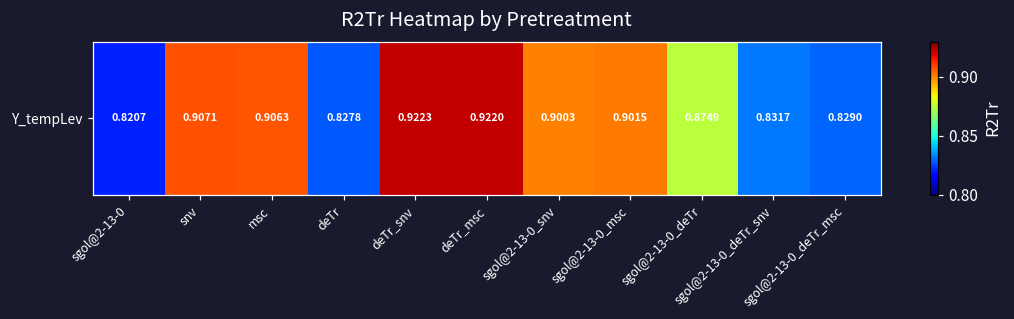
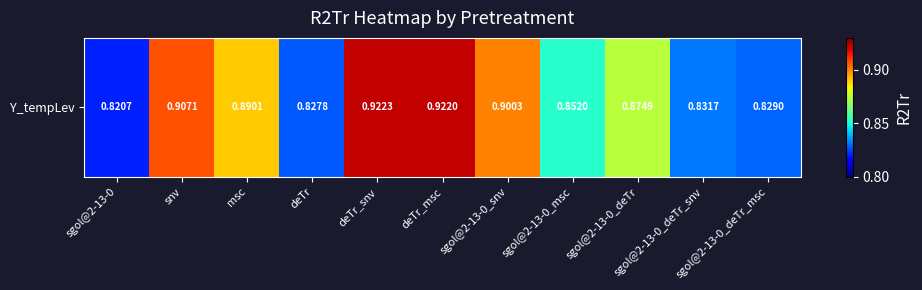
Y_tempLev, msc: 0.9063 -> 0.8901
Y_tempLev, sgol@2-13-0_msc: 0.9015 -> 0.8520
